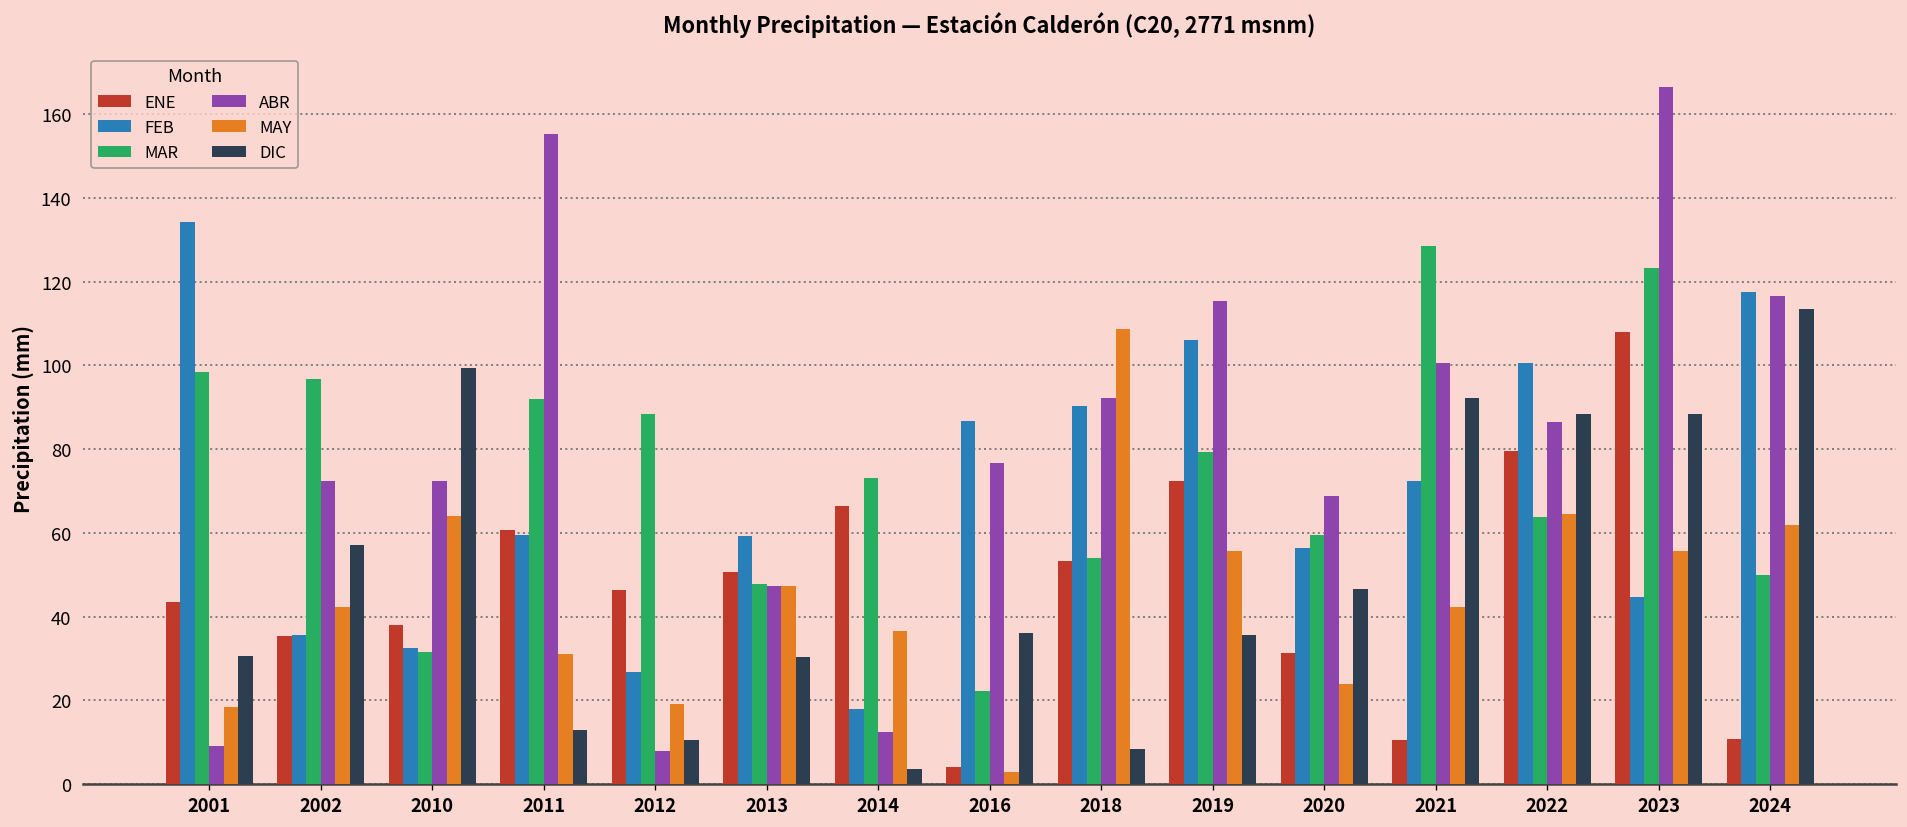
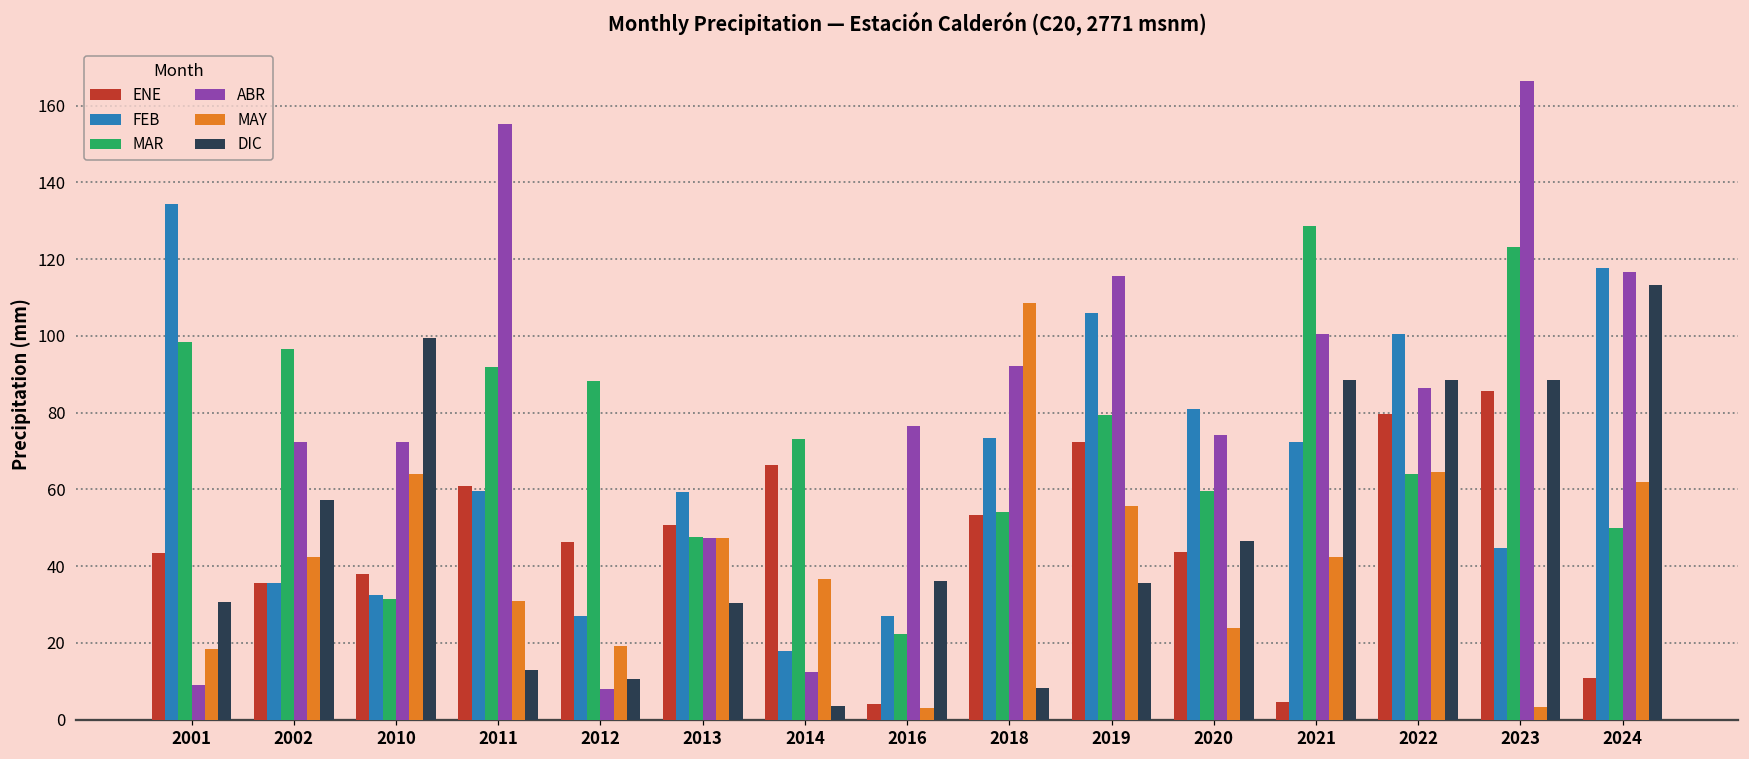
FEB, 2016: 87 -> 27
FEB, 2018: 90 -> 73
ENE, 2020: 31 -> 44
FEB, 2020: 57 -> 81
ABR, 2020: 69 -> 74
ENE, 2021: 11 -> 5
DIC, 2021: 92 -> 88
ENE, 2023: 108 -> 86
MAY, 2023: 56 -> 3
